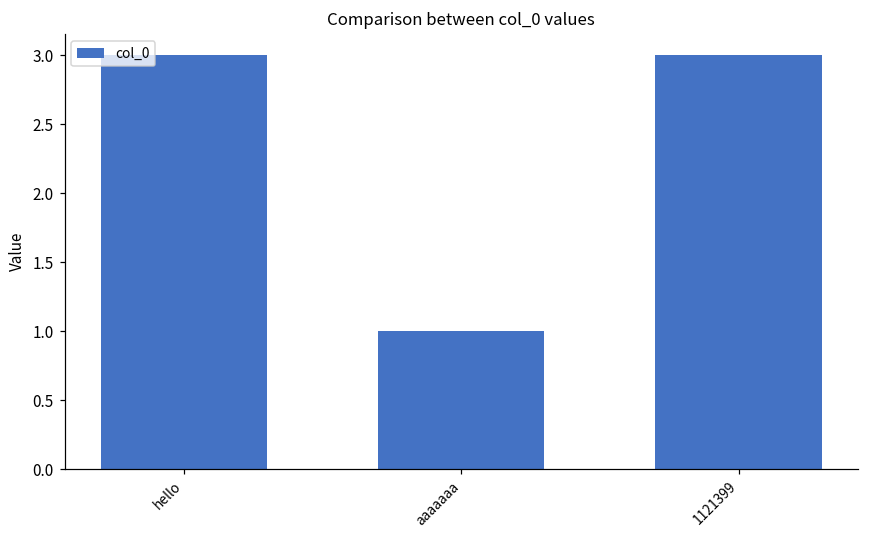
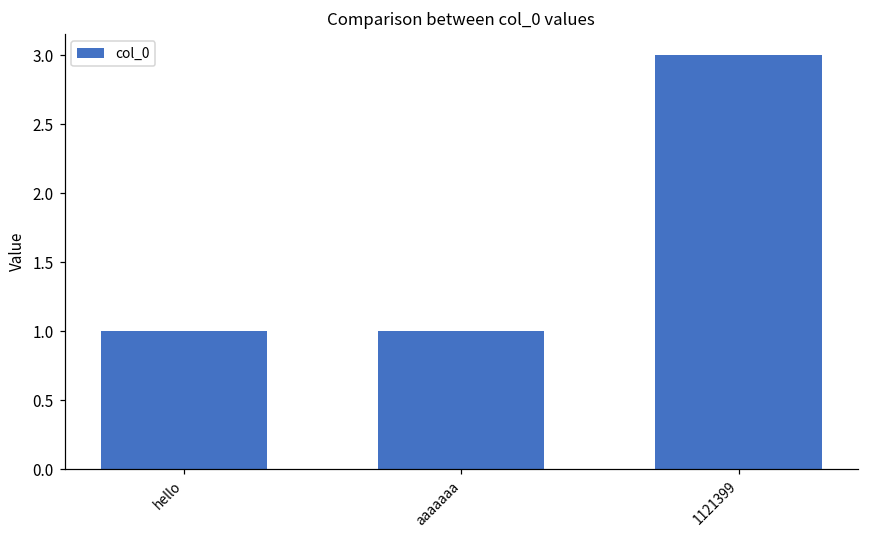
hello: 3 -> 1
